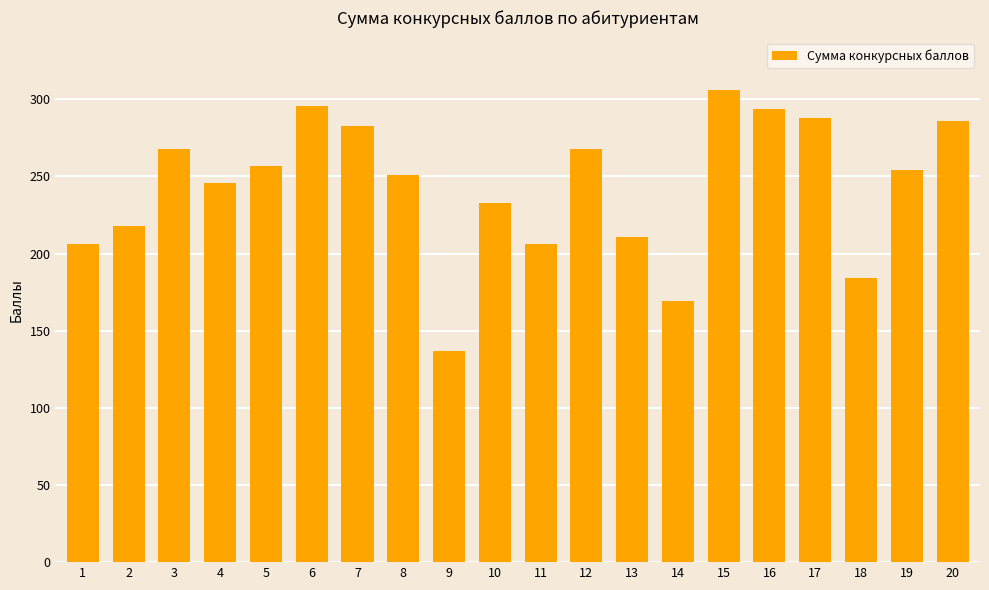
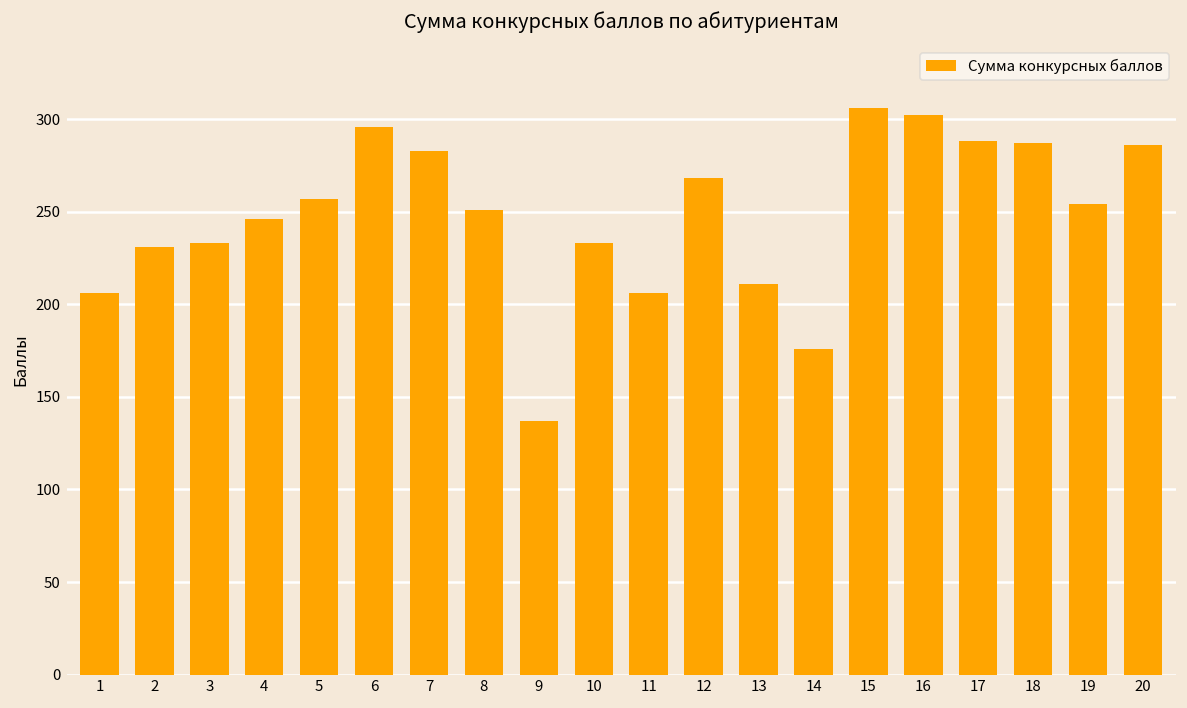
2: 218 -> 231
3: 268 -> 233
14: 169 -> 176
16: 294 -> 302
18: 184 -> 287
